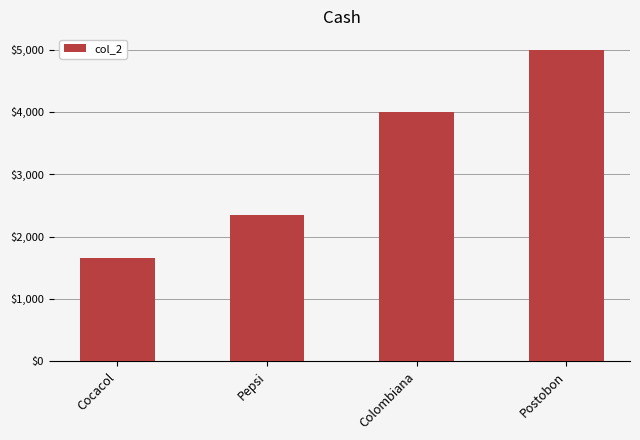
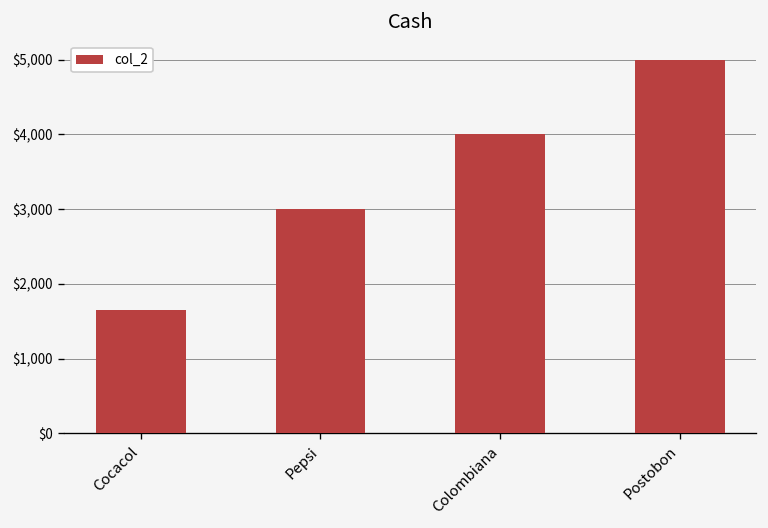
Pepsi: $2,400 -> $3,000
